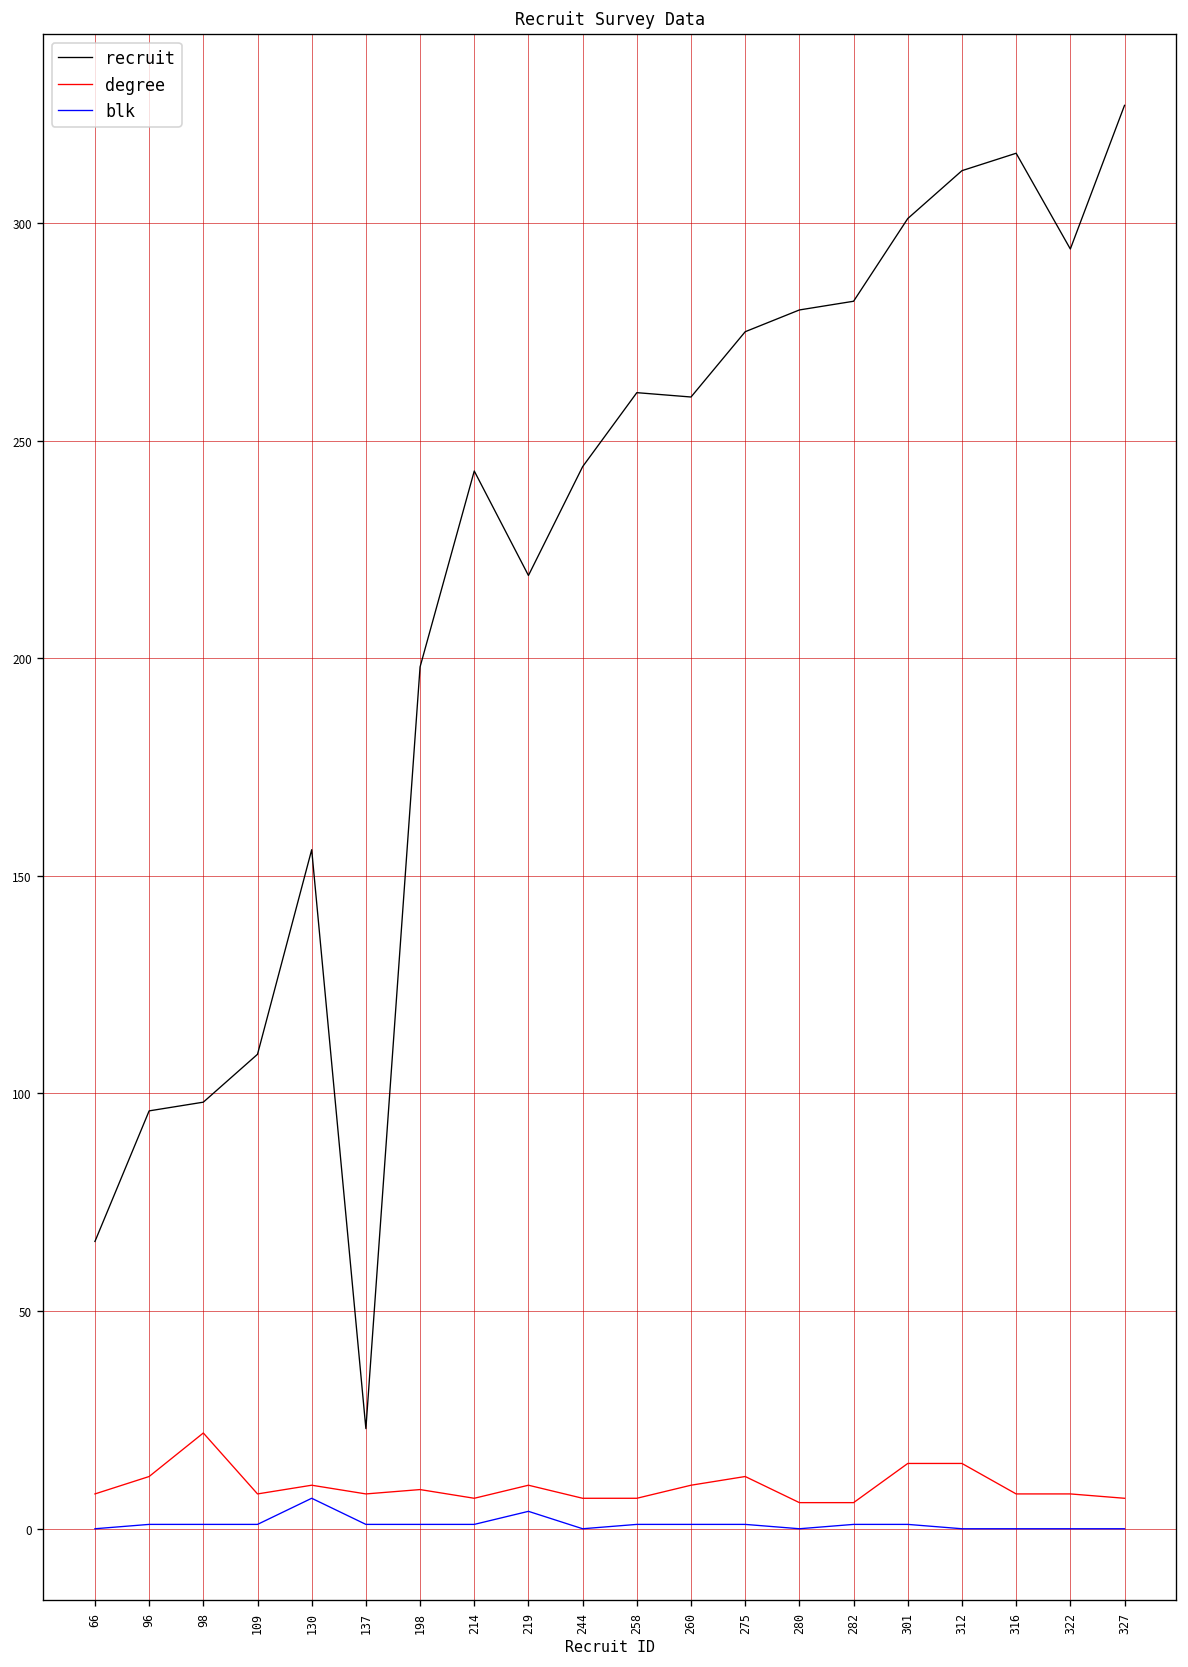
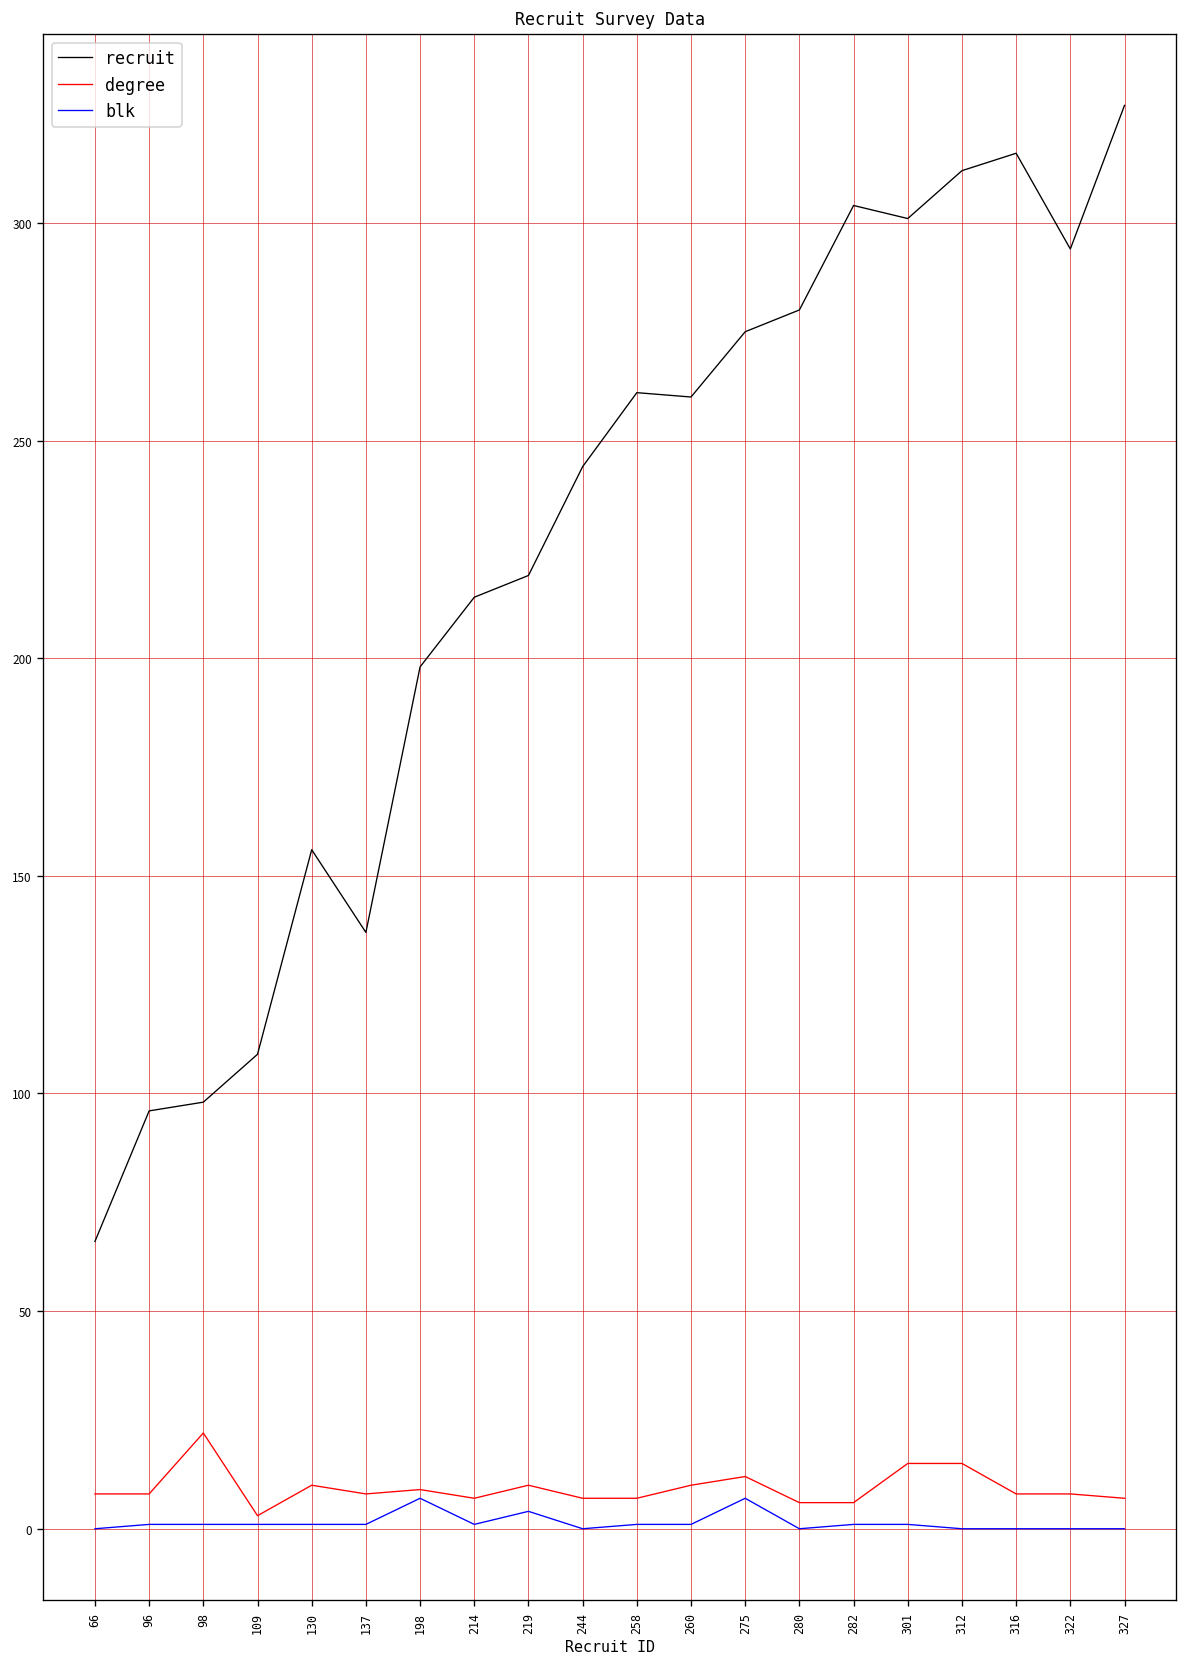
degree, 96: 12 -> 8
degree, 109: 8 -> 3
blk, 130: 7 -> 1
recruit, 137: 23 -> 137
blk, 198: 1 -> 7
recruit, 214: 243 -> 214
blk, 275: 1 -> 7
recruit, 282: 282 -> 304
